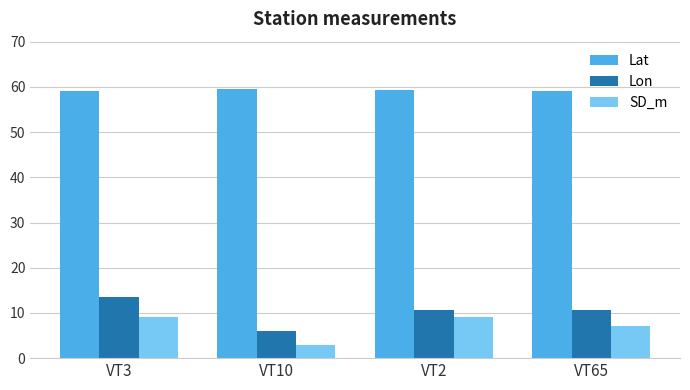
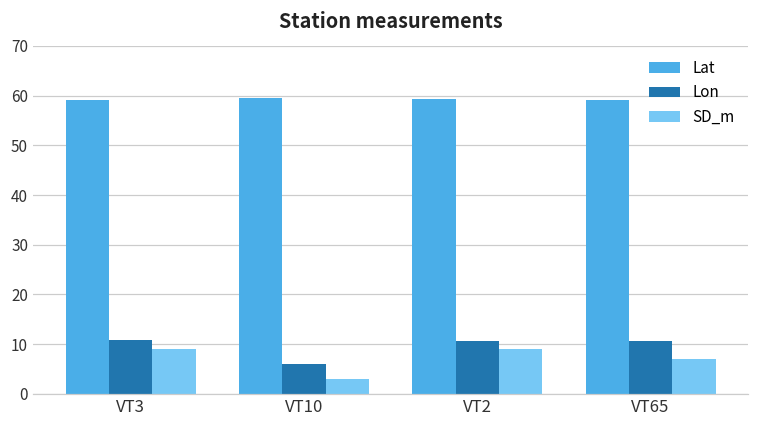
Lon, VT3: 13 -> 11
